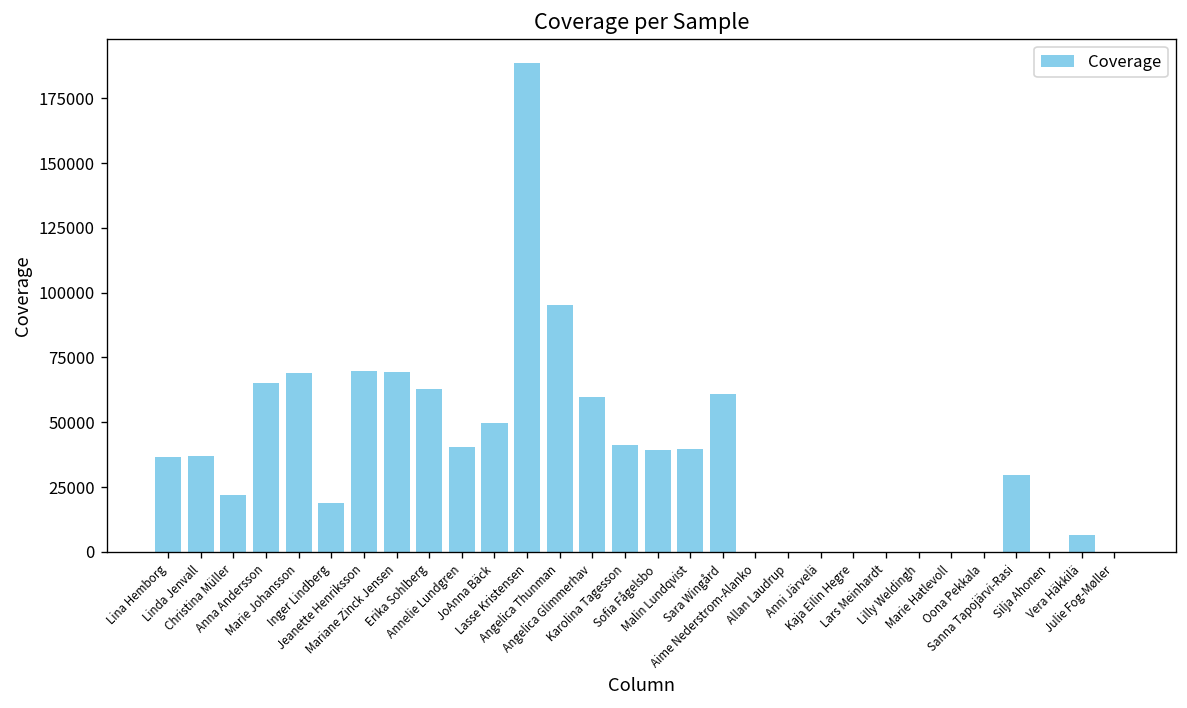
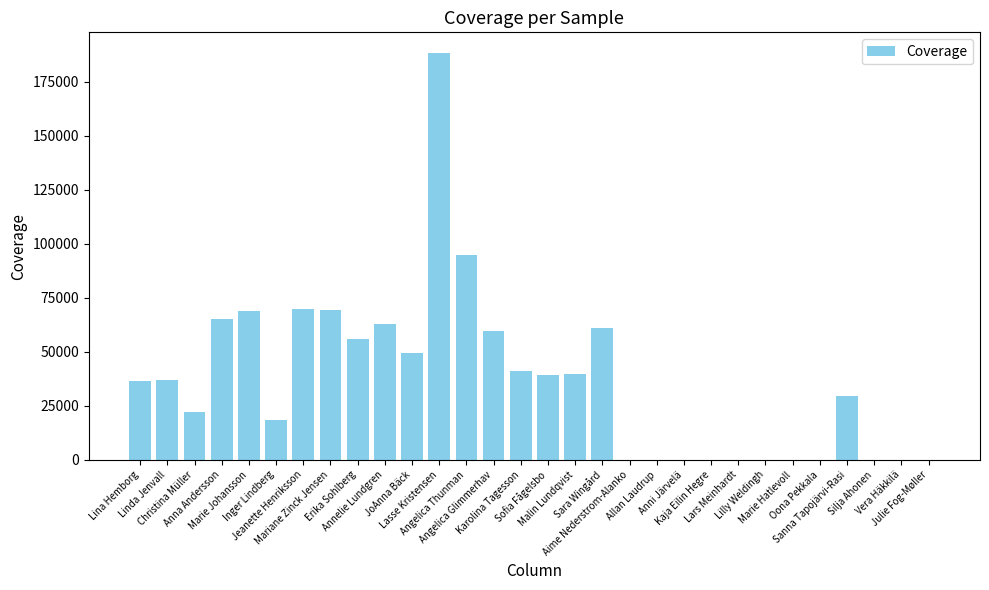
Erika Sohlberg: 63000 -> 56000
Annelie Lundgren: 41000 -> 63000
Vera Häkkilä: 6000 -> 0
